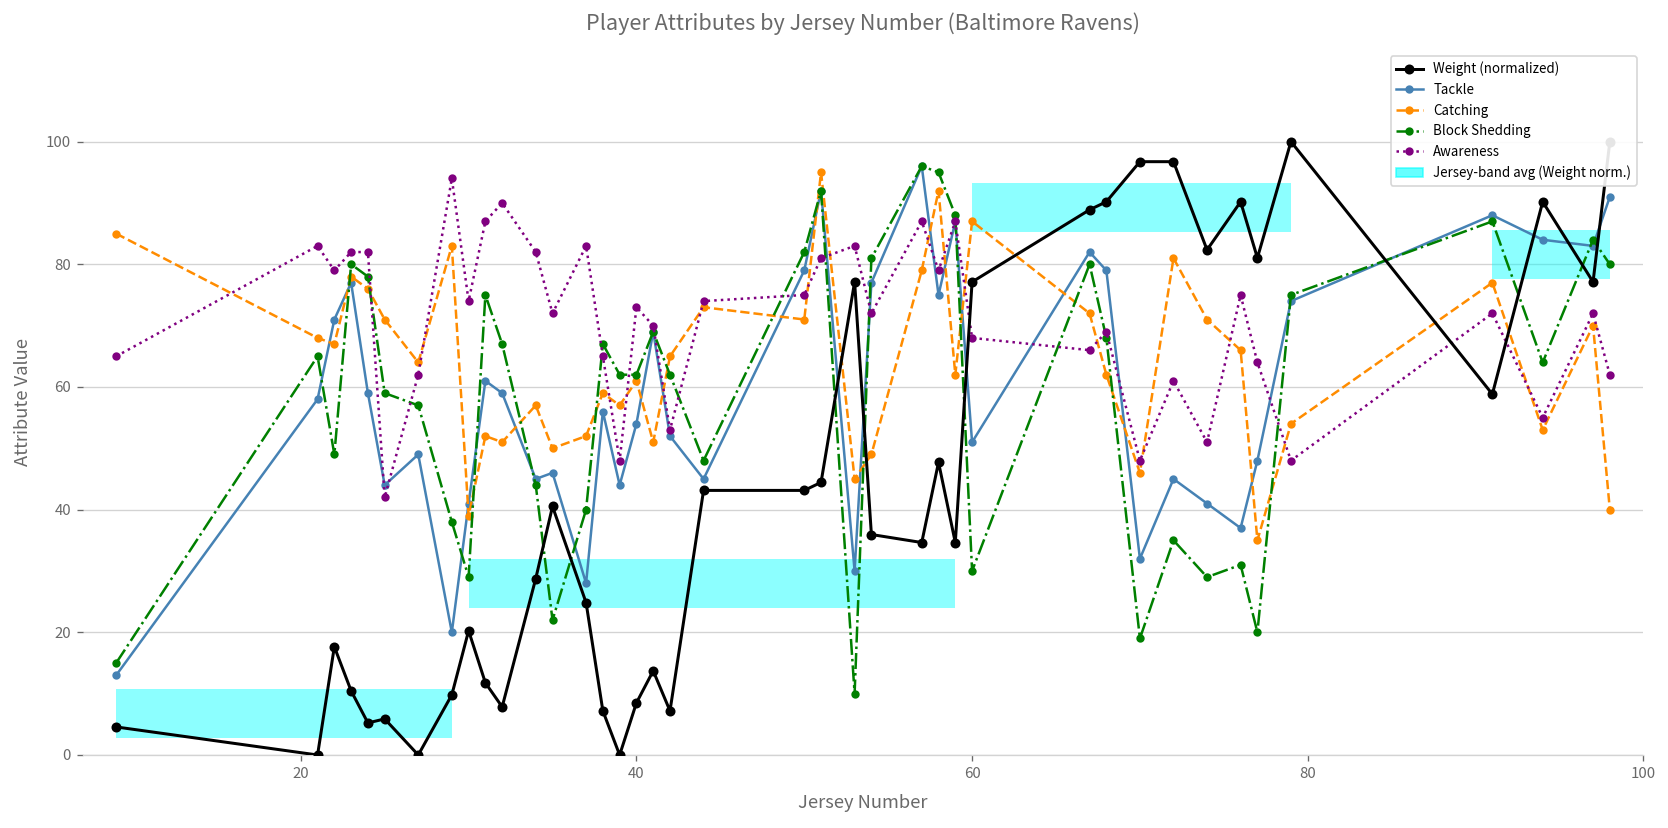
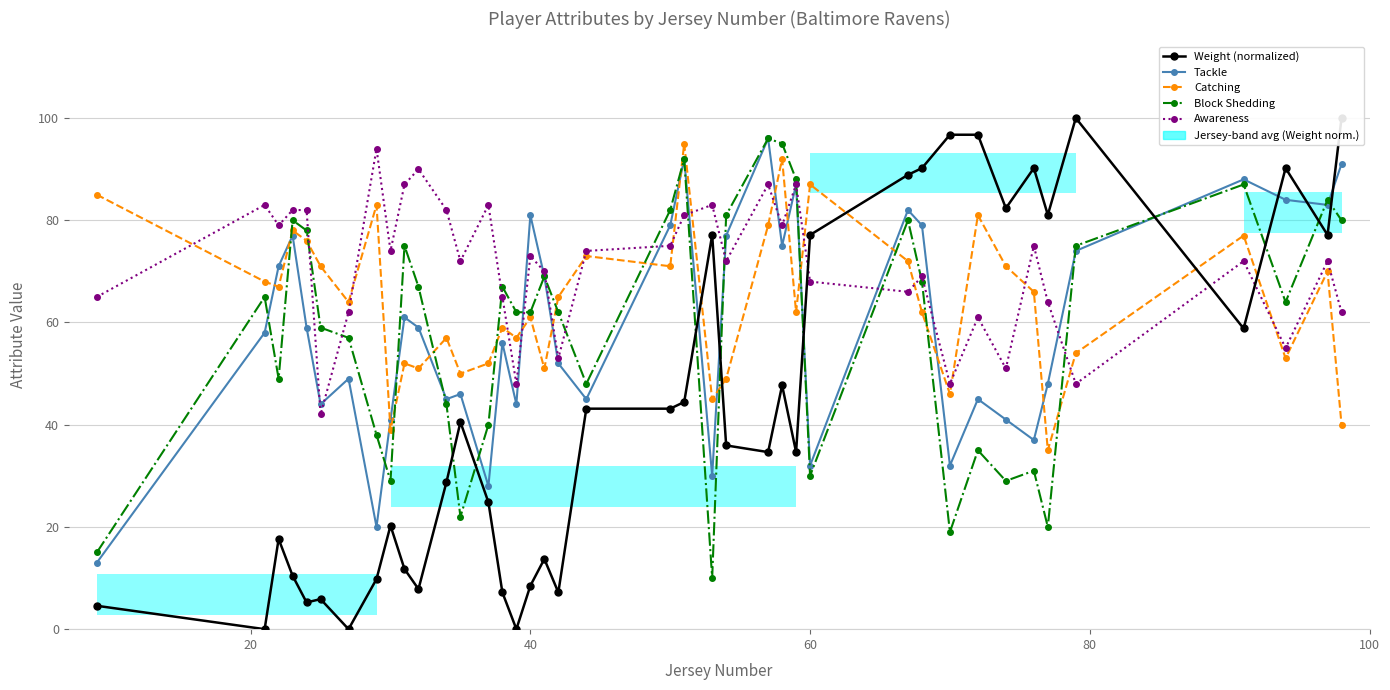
Tackle, 40: 54 -> 81
Tackle, 60: 51 -> 32
